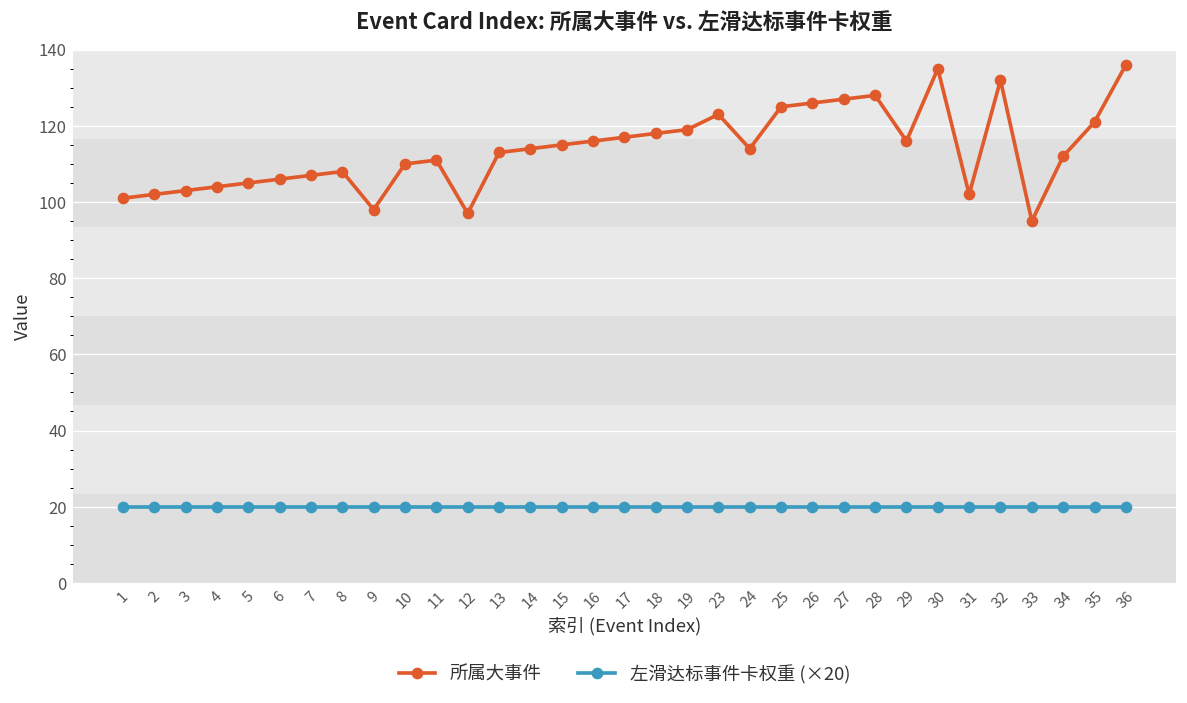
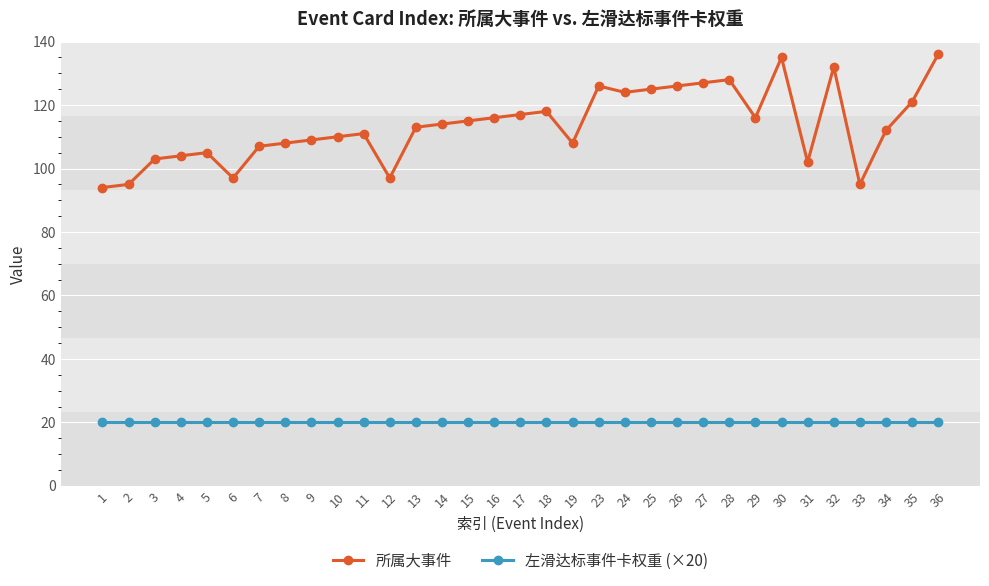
所属大事件, 1: 101 -> 94
所属大事件, 2: 102 -> 95
所属大事件, 6: 106 -> 97
所属大事件, 9: 98 -> 109
所属大事件, 19: 119 -> 108
所属大事件, 23: 123 -> 126
所属大事件, 24: 114 -> 124
